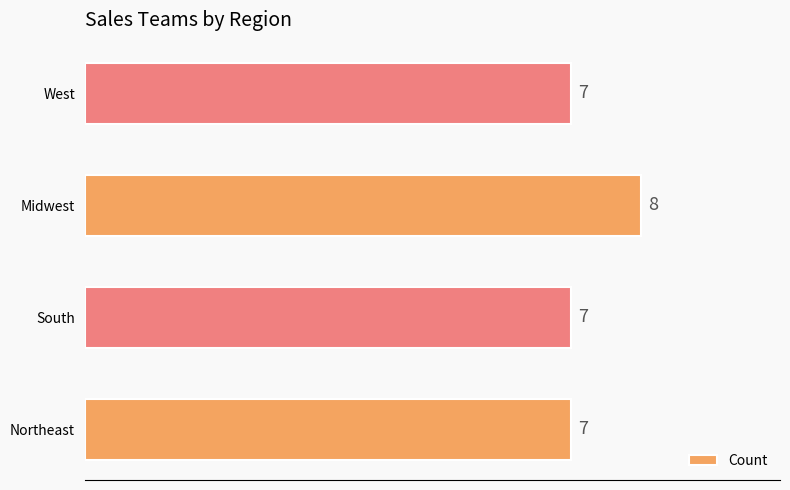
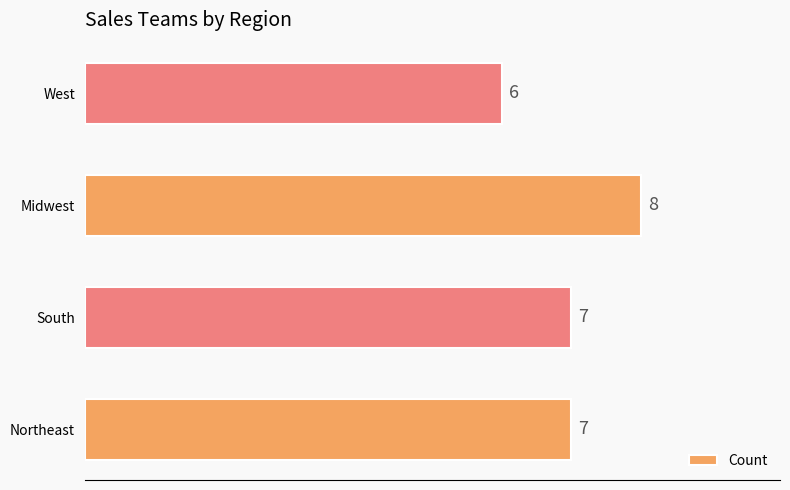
West: 7 -> 6
